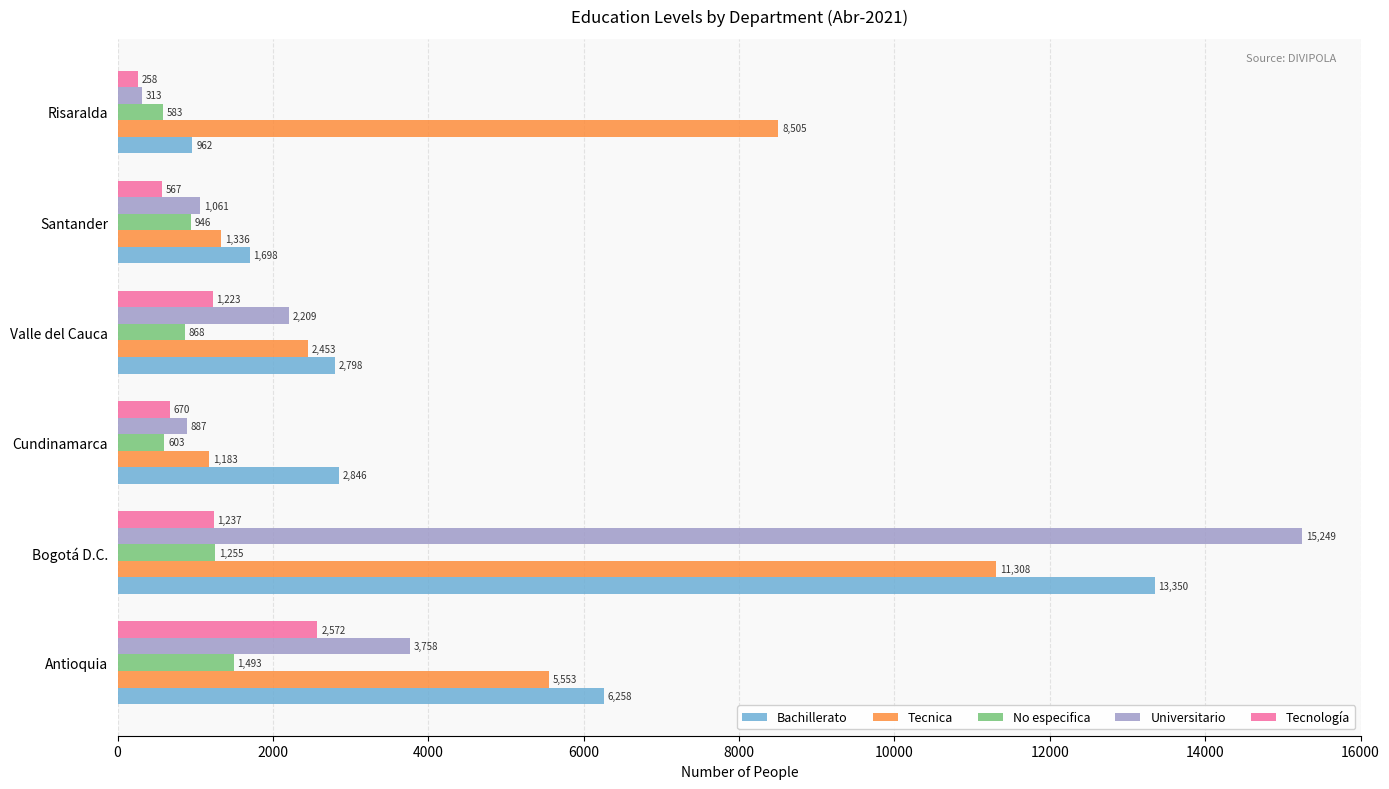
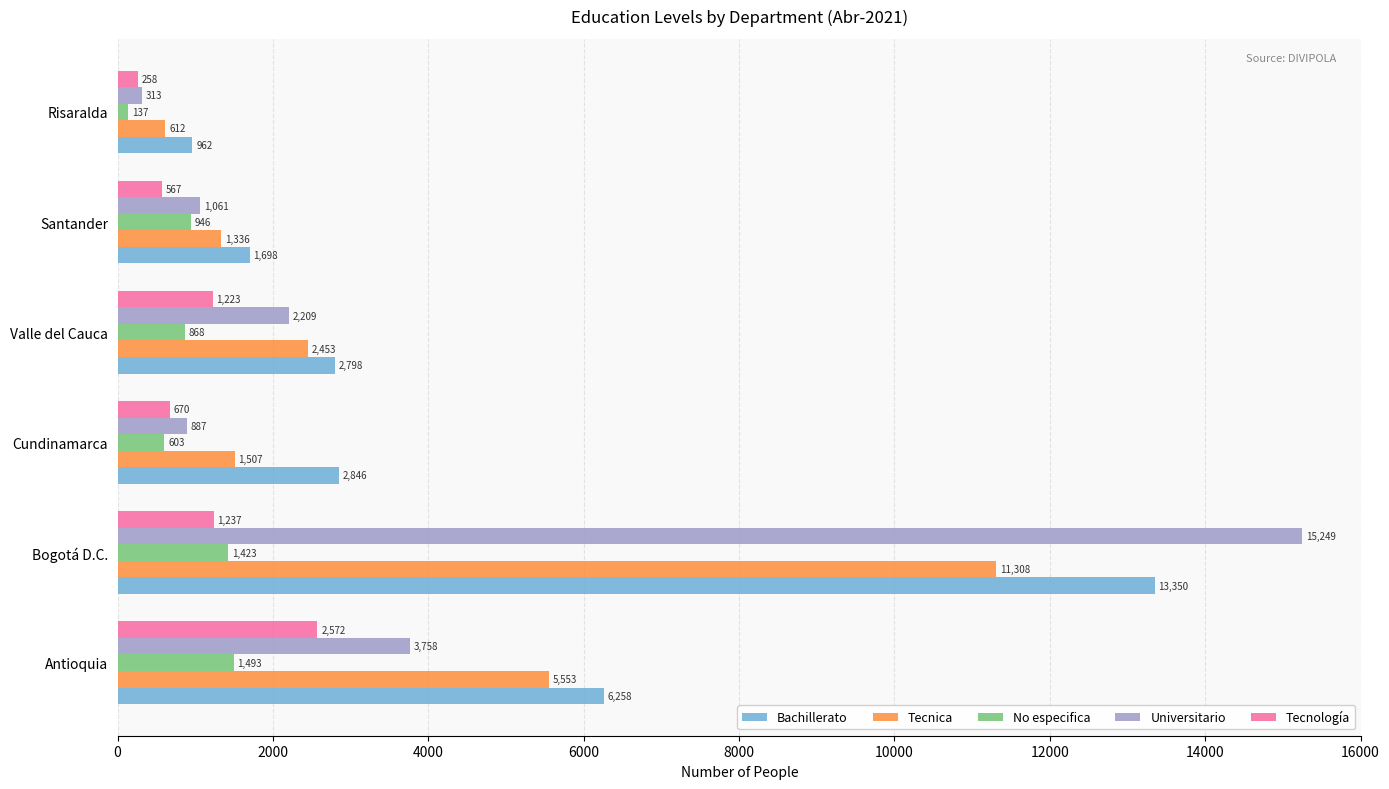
No especifica, Risaralda: 583 -> 137
Tecnica, Risaralda: 8,505 -> 612
Tecnica, Cundinamarca: 1,183 -> 1,507
No especifica, Bogotá D.C.: 1,255 -> 1,423
